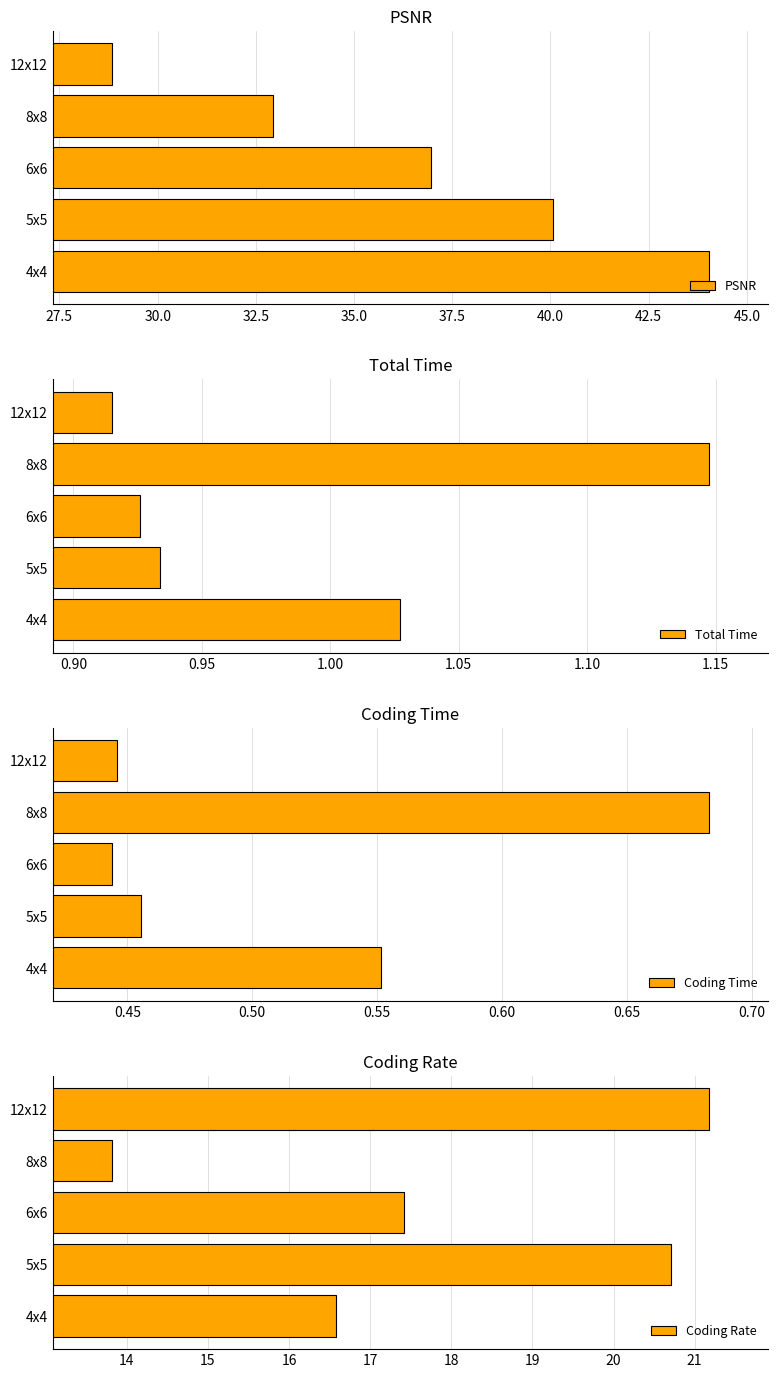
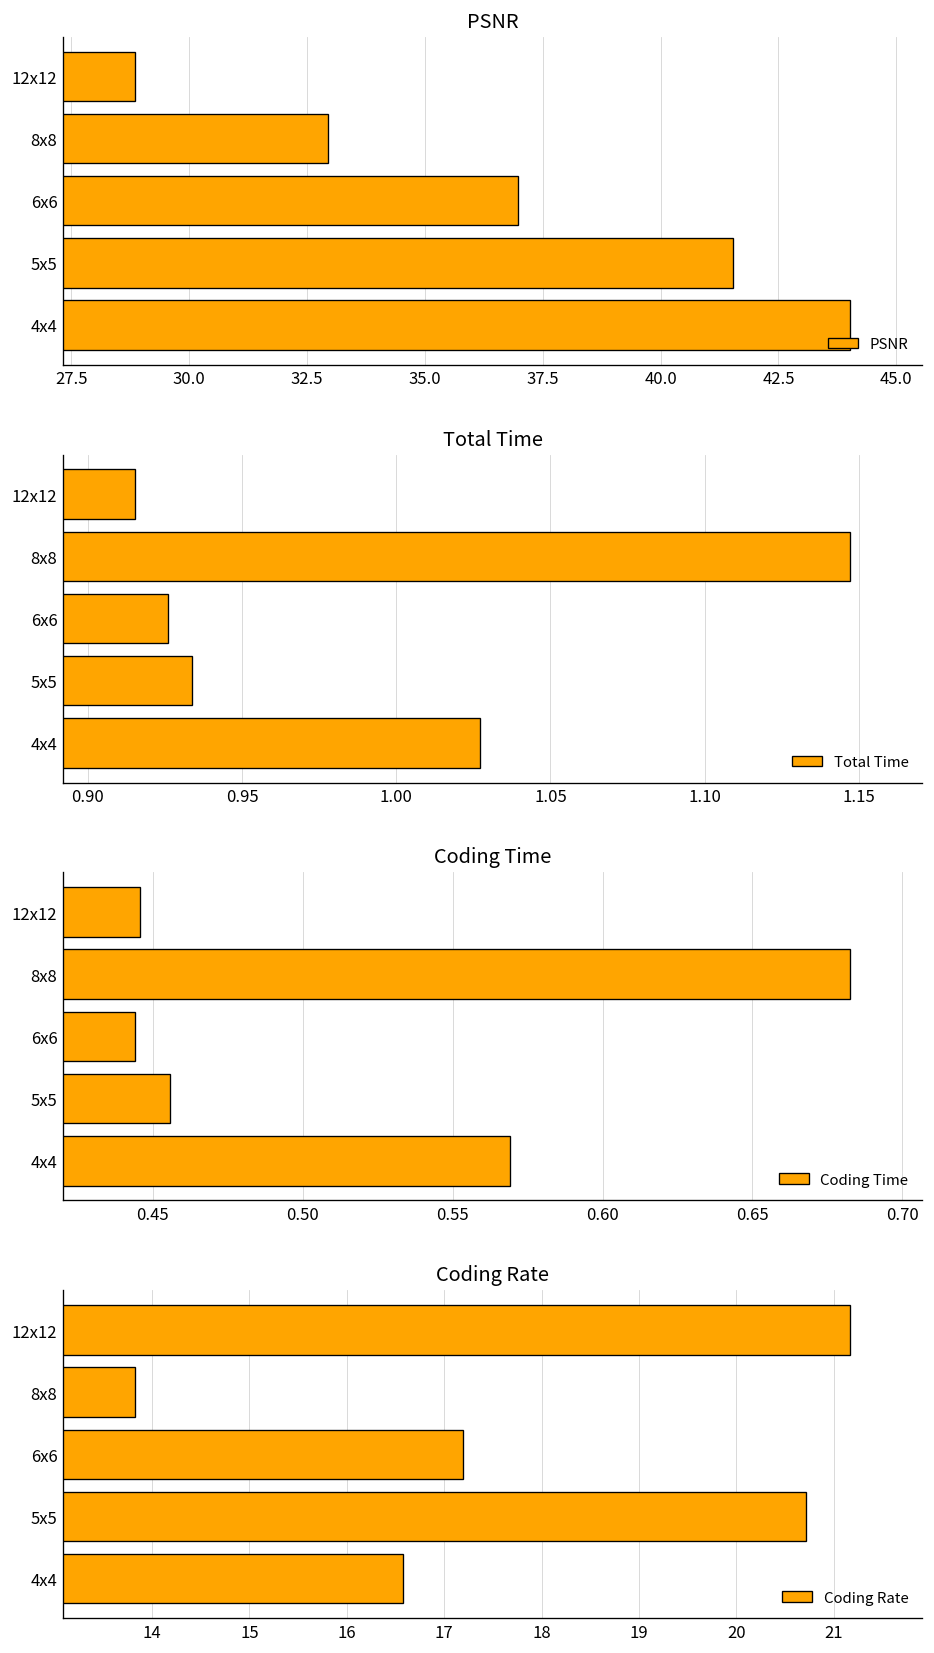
PSNR, 5x5: 40.1 -> 41.5
Coding Time, 4x4: 0.552 -> 0.569
Coding Rate, 6x6: 17.4 -> 17.2
